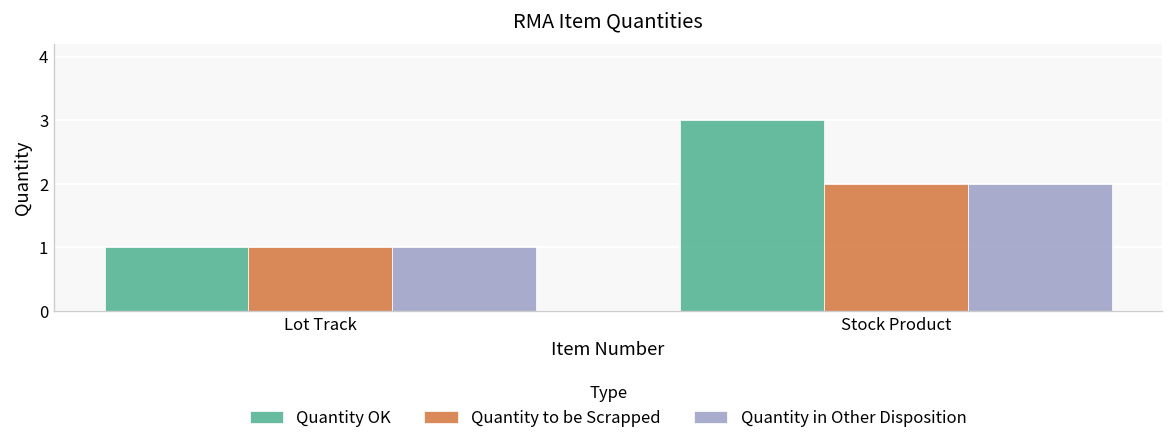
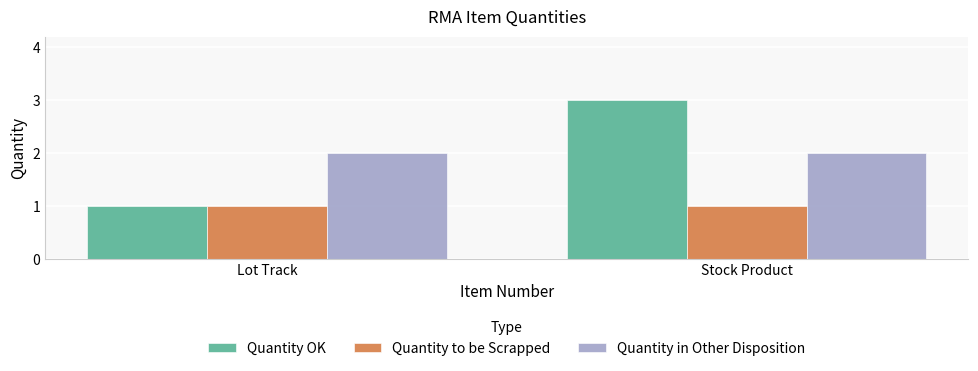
Quantity in Other Disposition, Lot Track: 1 -> 2
Quantity to be Scrapped, Stock Product: 2 -> 1
